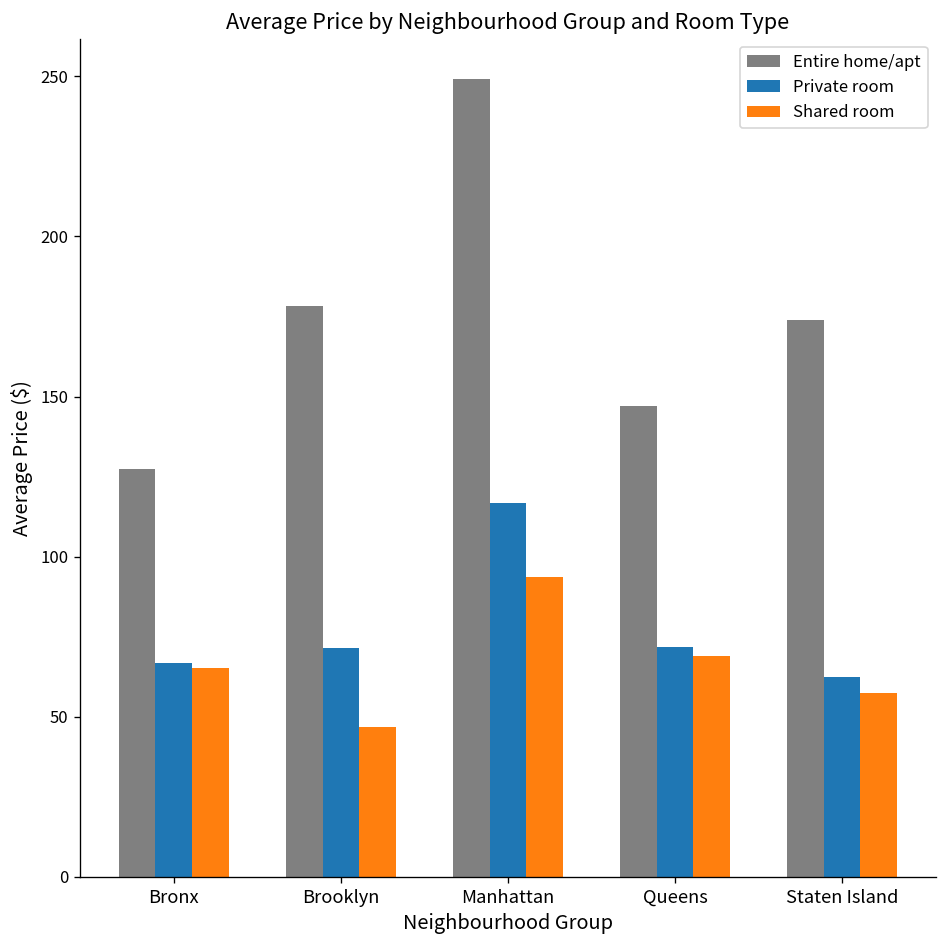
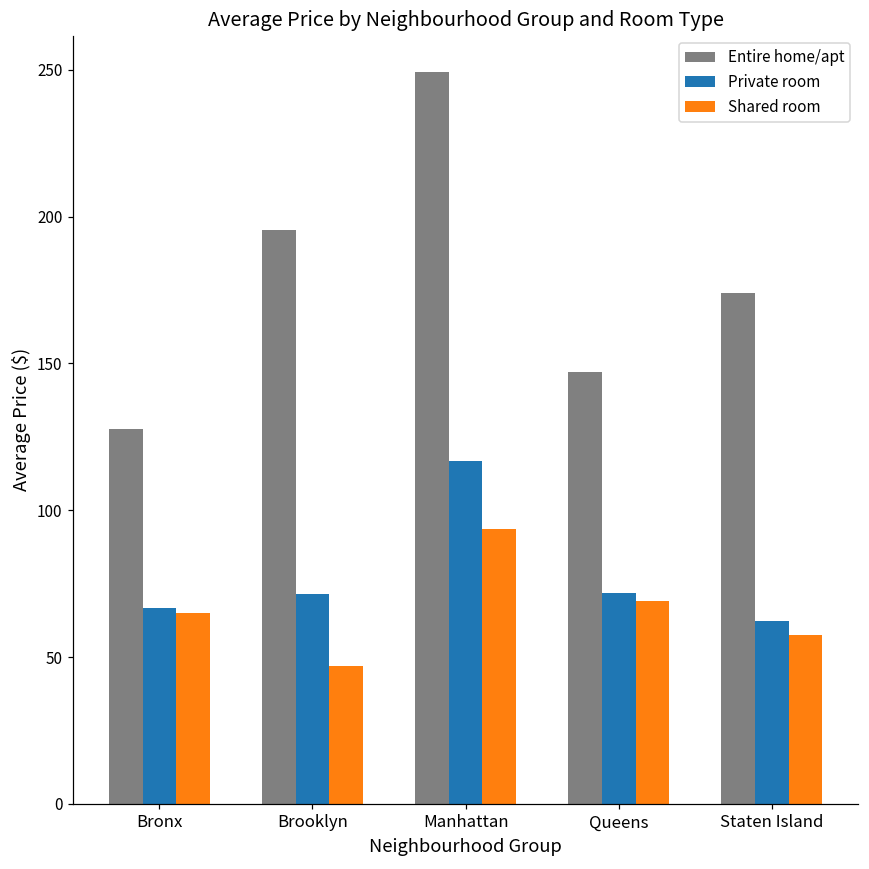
Entire home/apt, Brooklyn: 178 -> 196
